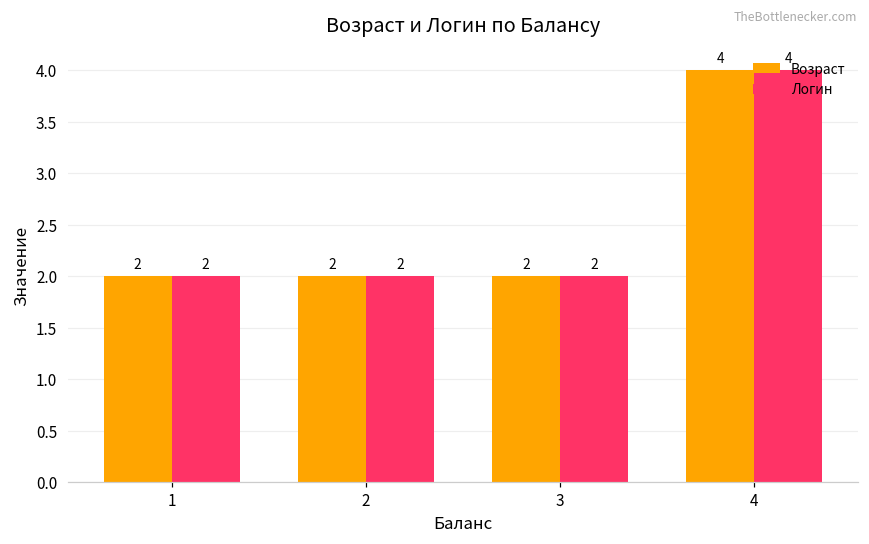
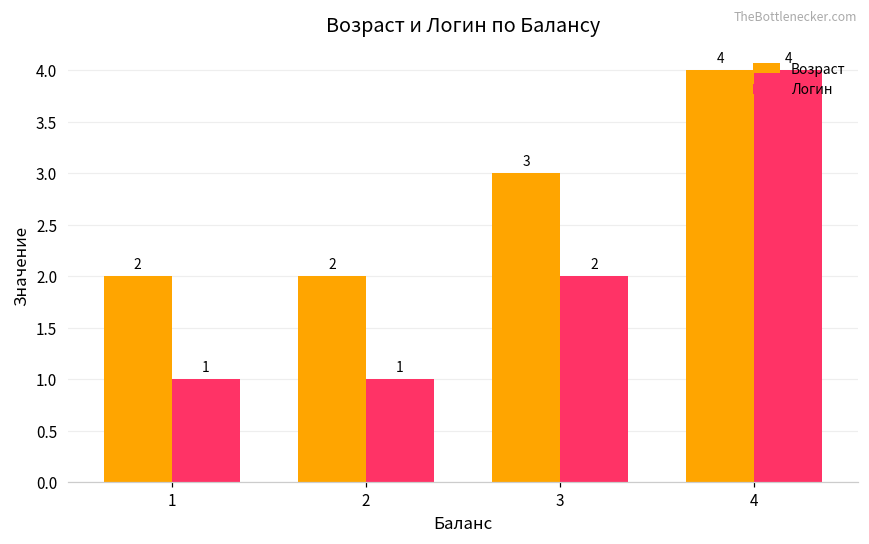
Логин, 1: 2 -> 1
Логин, 2: 2 -> 1
Возраст, 3: 2 -> 3
